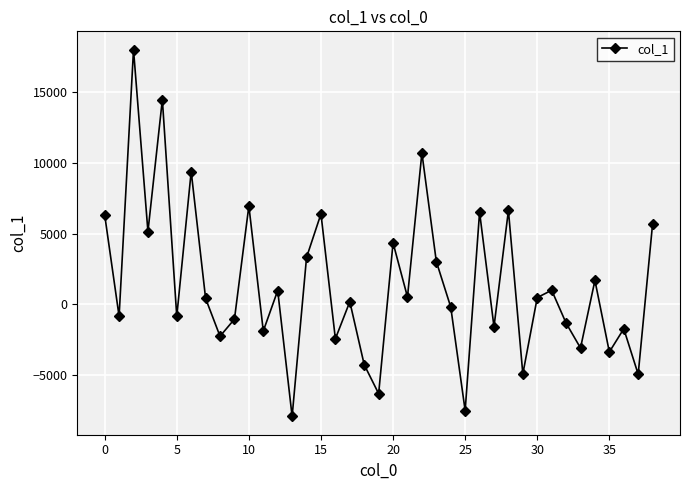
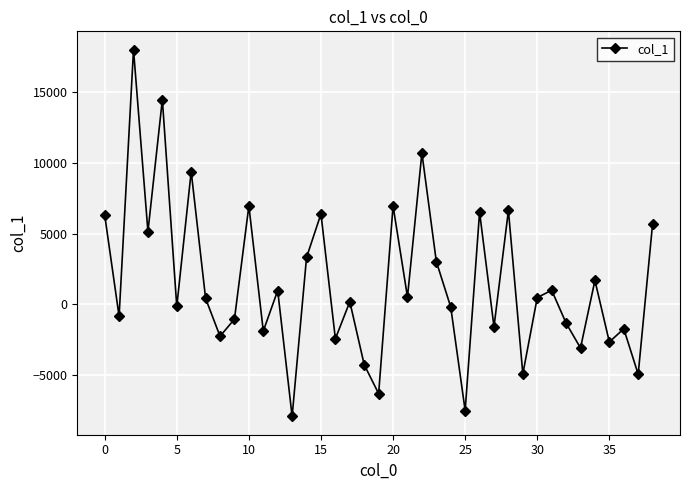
5: -800 -> -100
20: 4300 -> 7000
35: -3400 -> -2700
